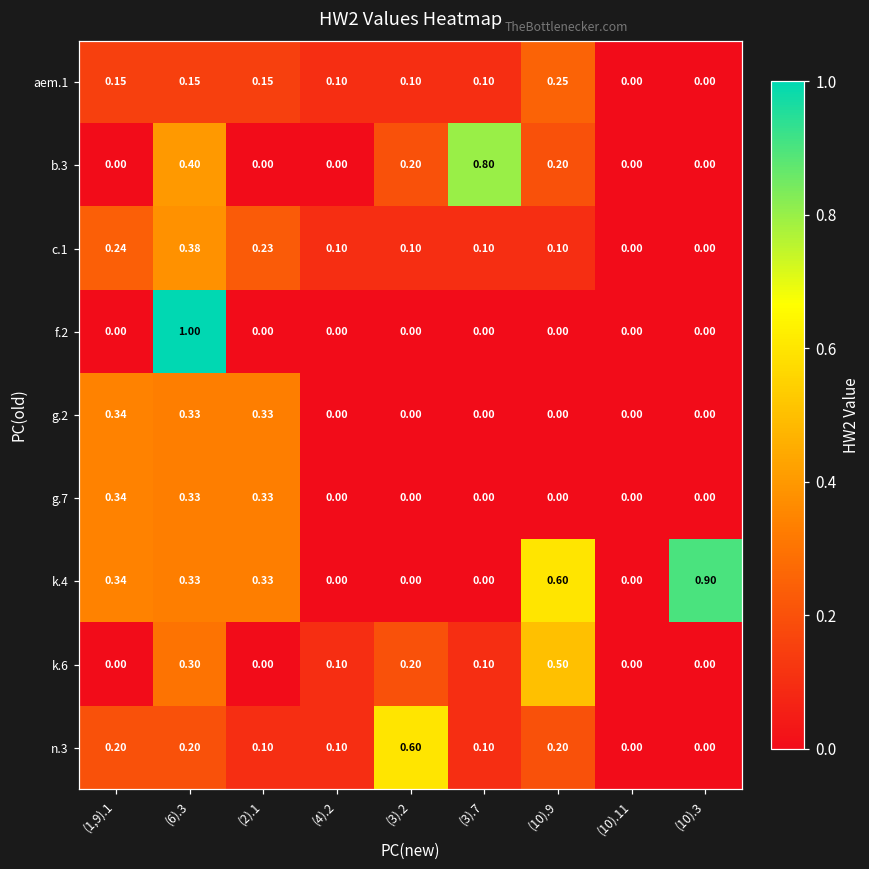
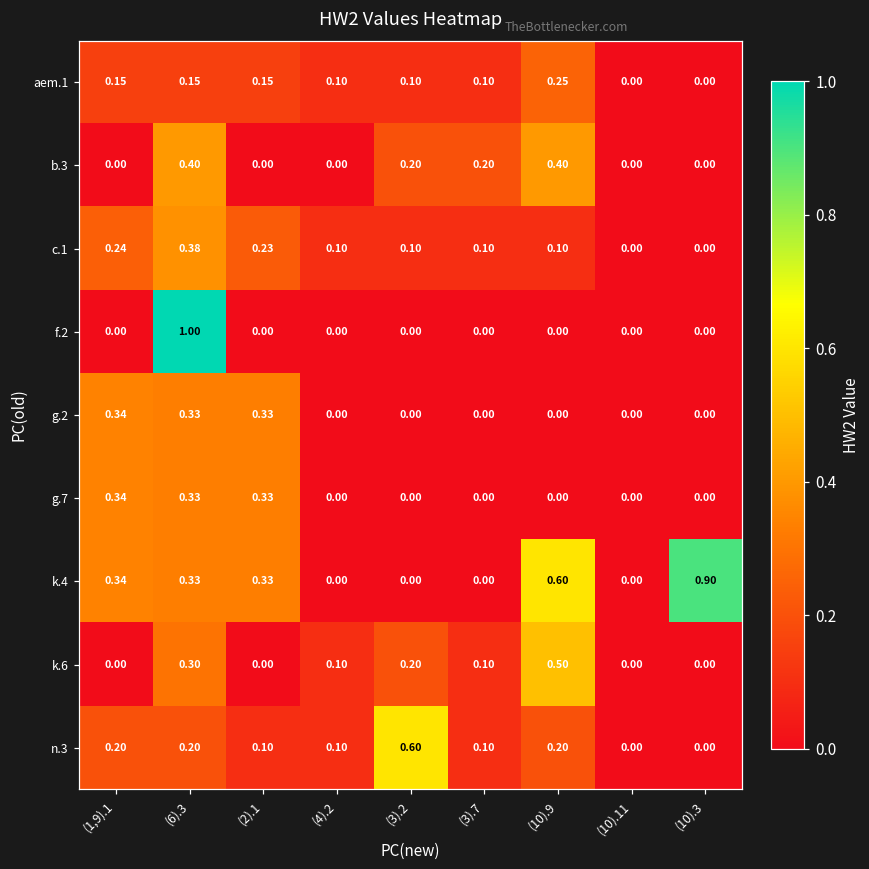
b.3, (3).7: 0.80 -> 0.20
b.3, (10).9: 0.20 -> 0.40
